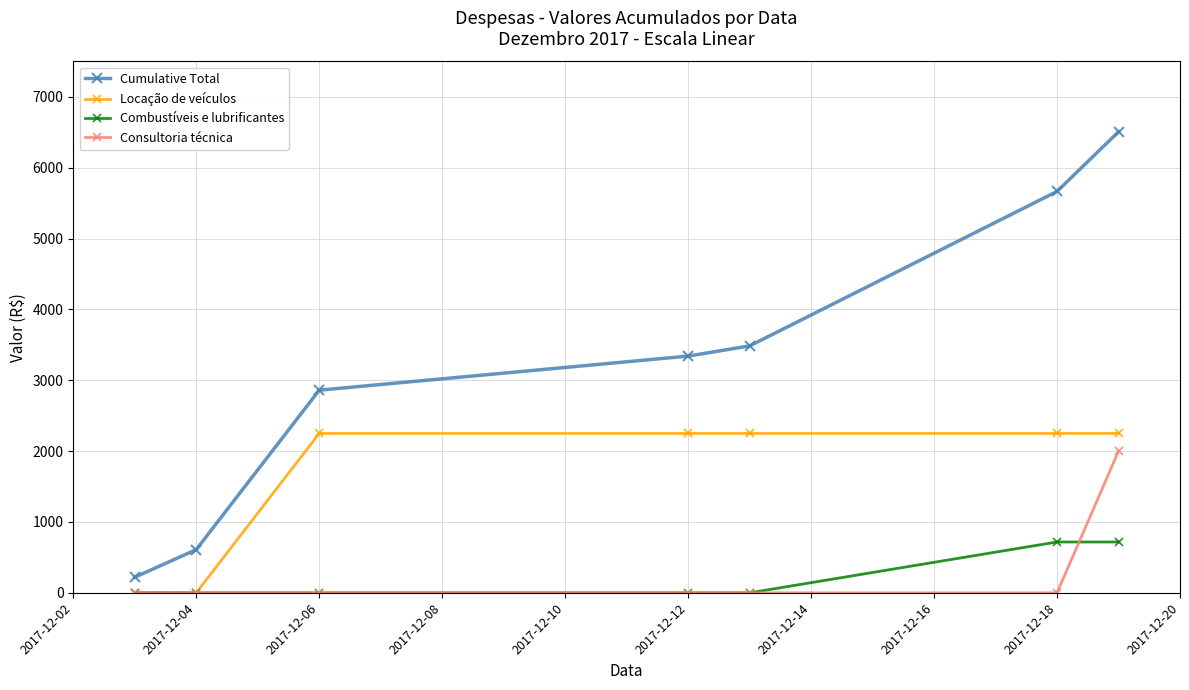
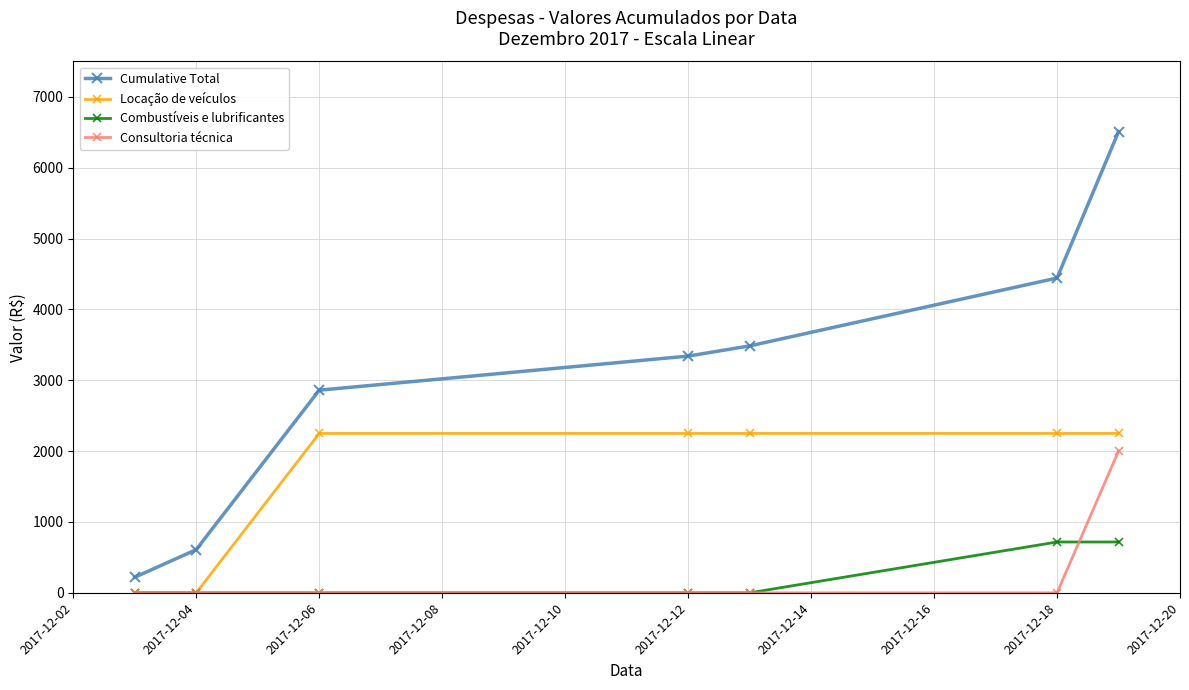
Cumulative Total, 2017-12-18: 5700 -> 4400
